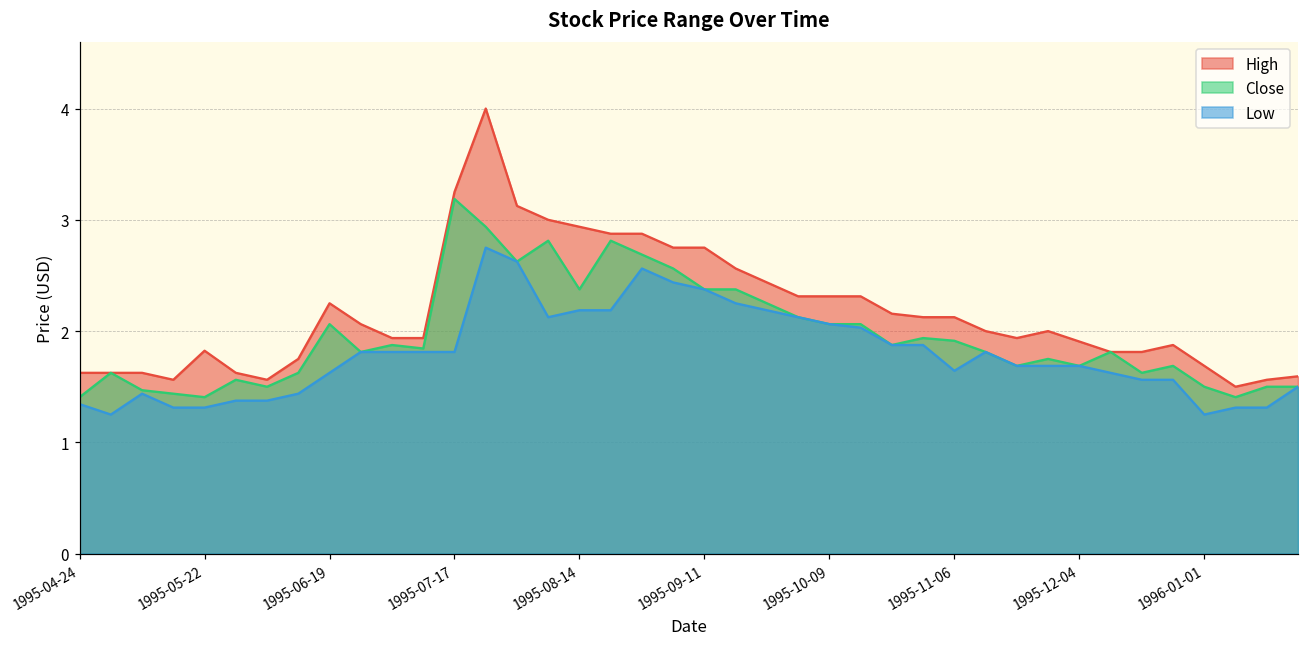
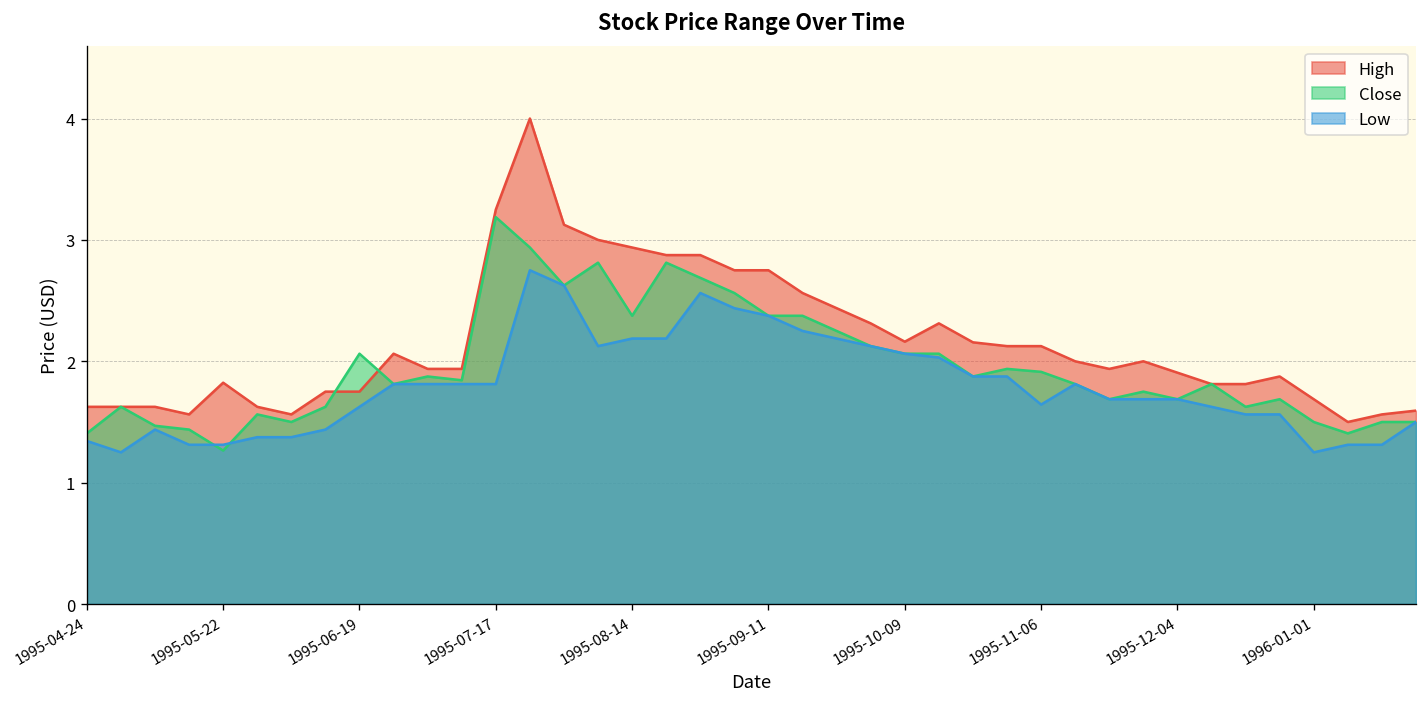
Close, 1995-05-22: 1.41 -> 1.26
High, 1995-06-19: 2.25 -> 1.75
High, 1995-10-09: 2.31 -> 2.16
